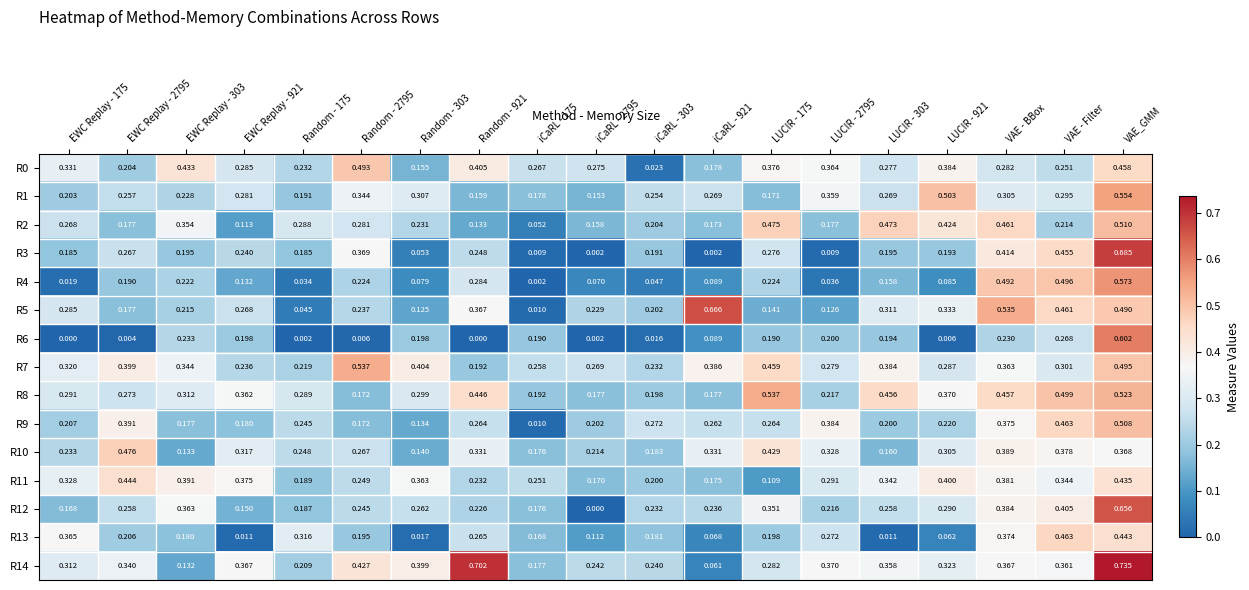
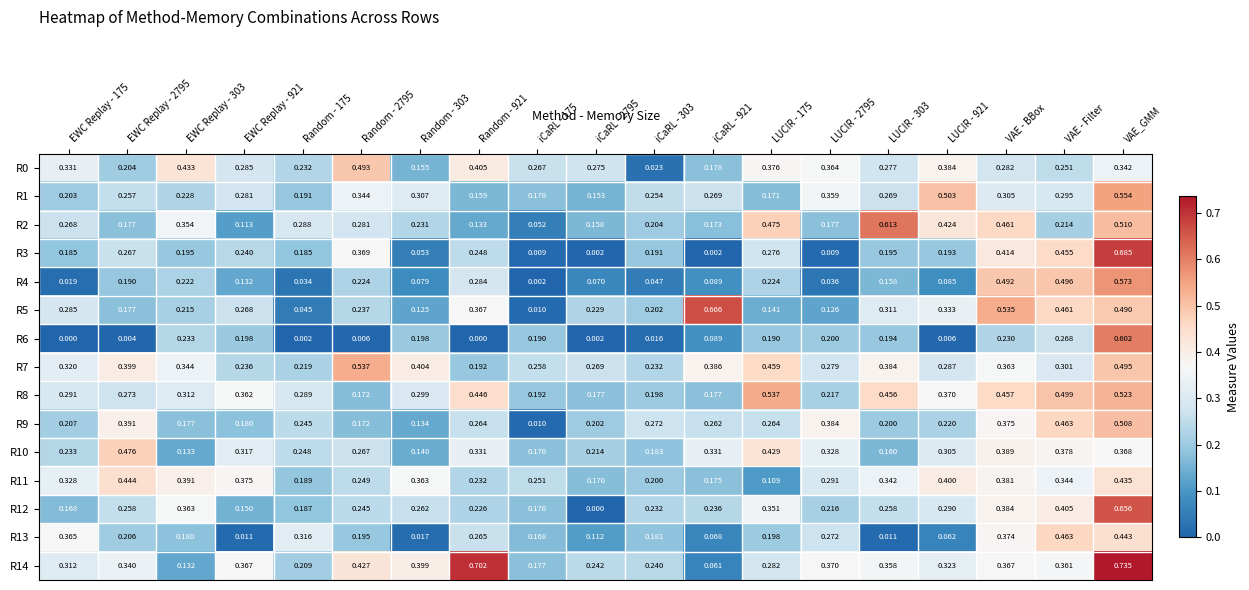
R0, VAE_GMM: 0.458 -> 0.342
R2, LUCIR - 303: 0.473 -> 0.613
